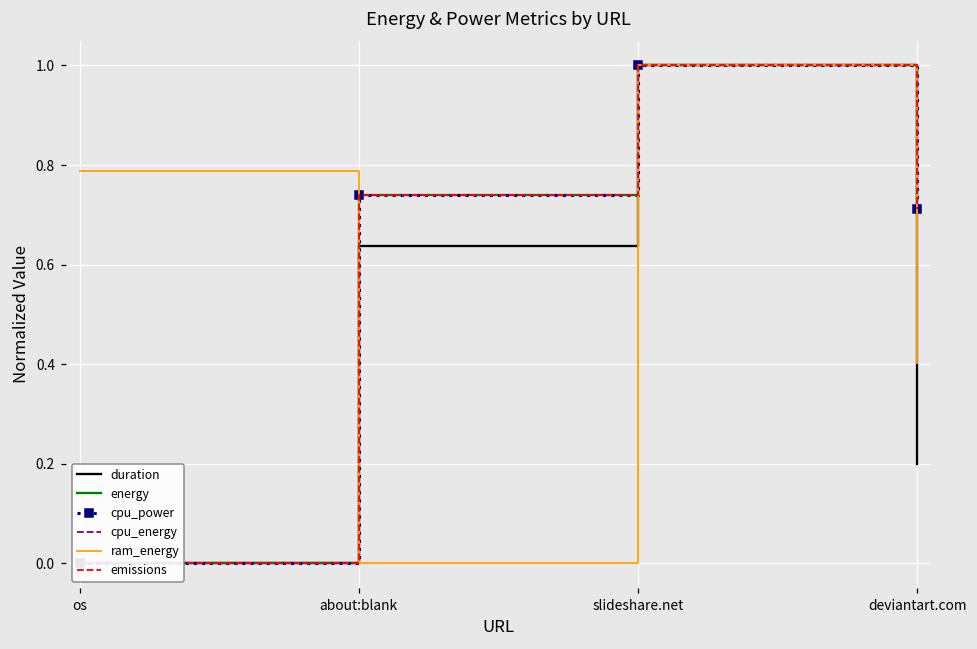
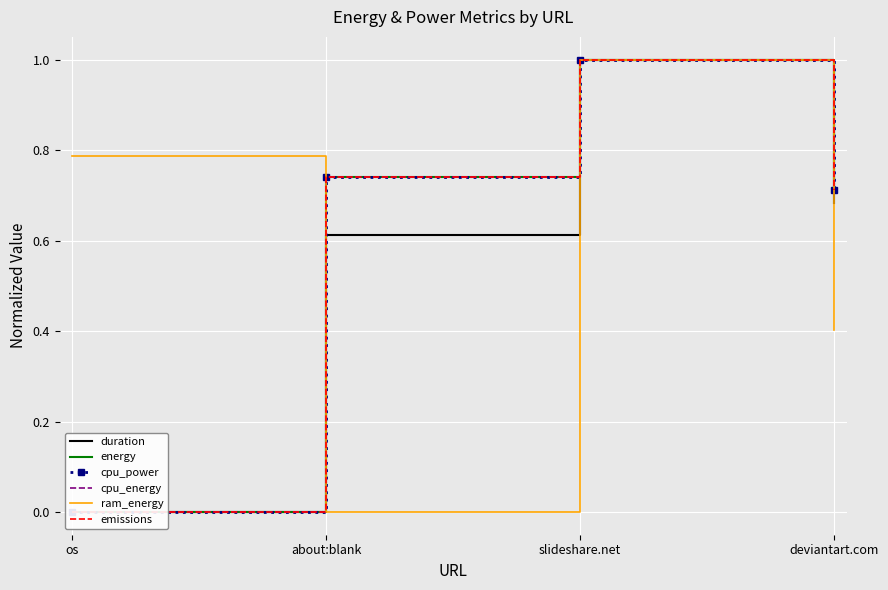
duration, about:blank: 0.64 -> 0.61
duration, deviantart.com: 0.20 -> 0.68
